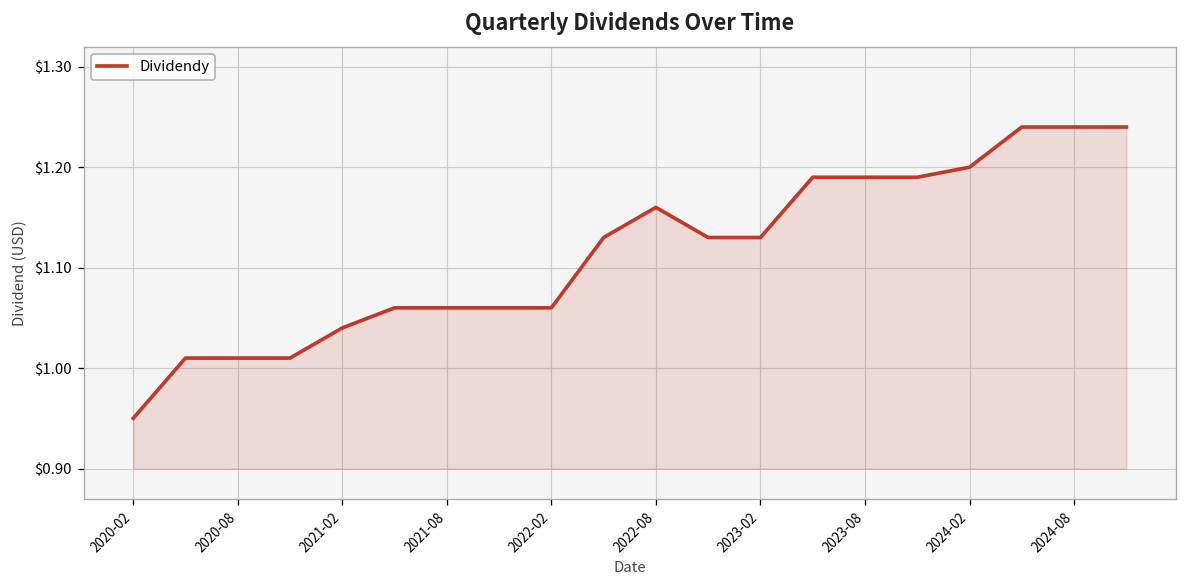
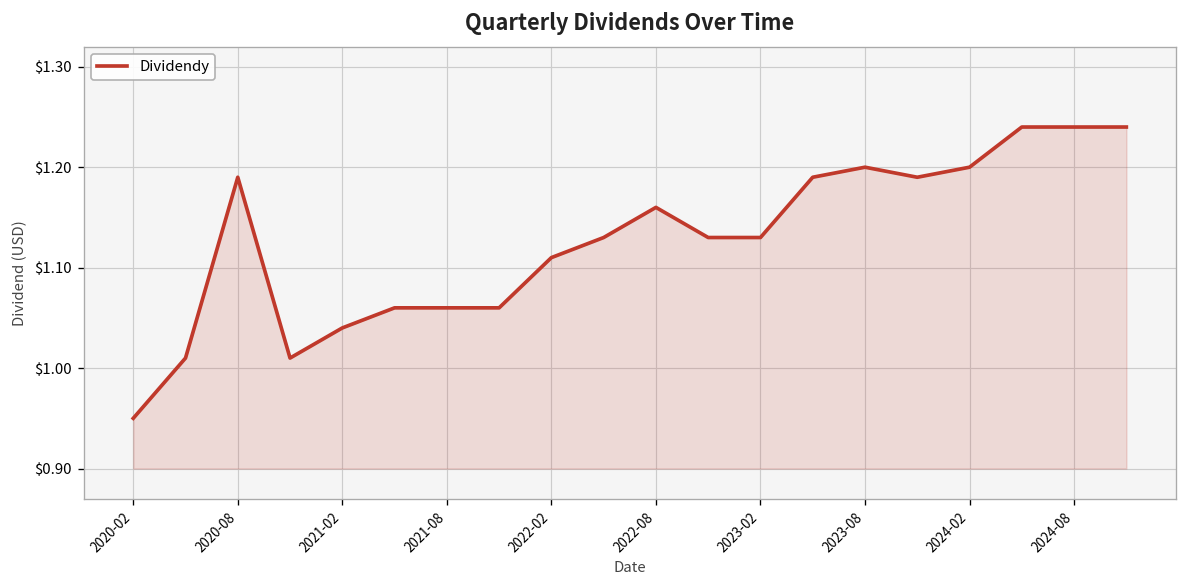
2020-08: $1.01 -> $1.19
2022-02: $1.06 -> $1.11
2023-08: $1.19 -> $1.20
